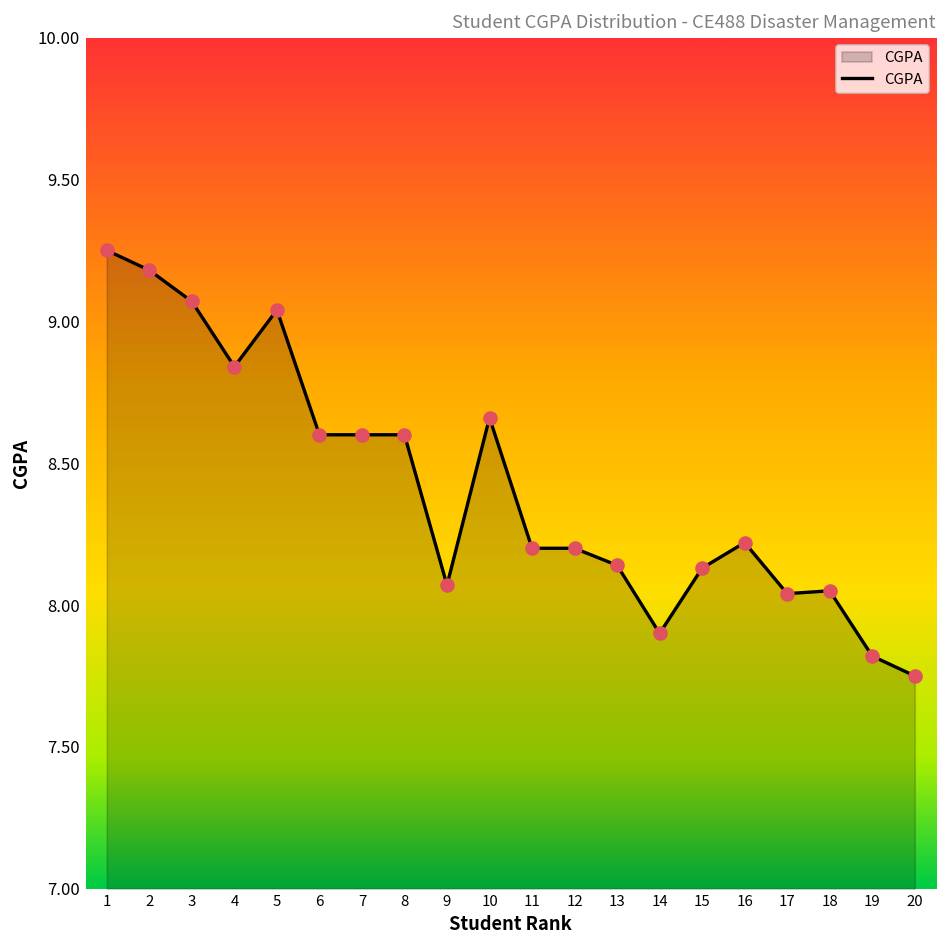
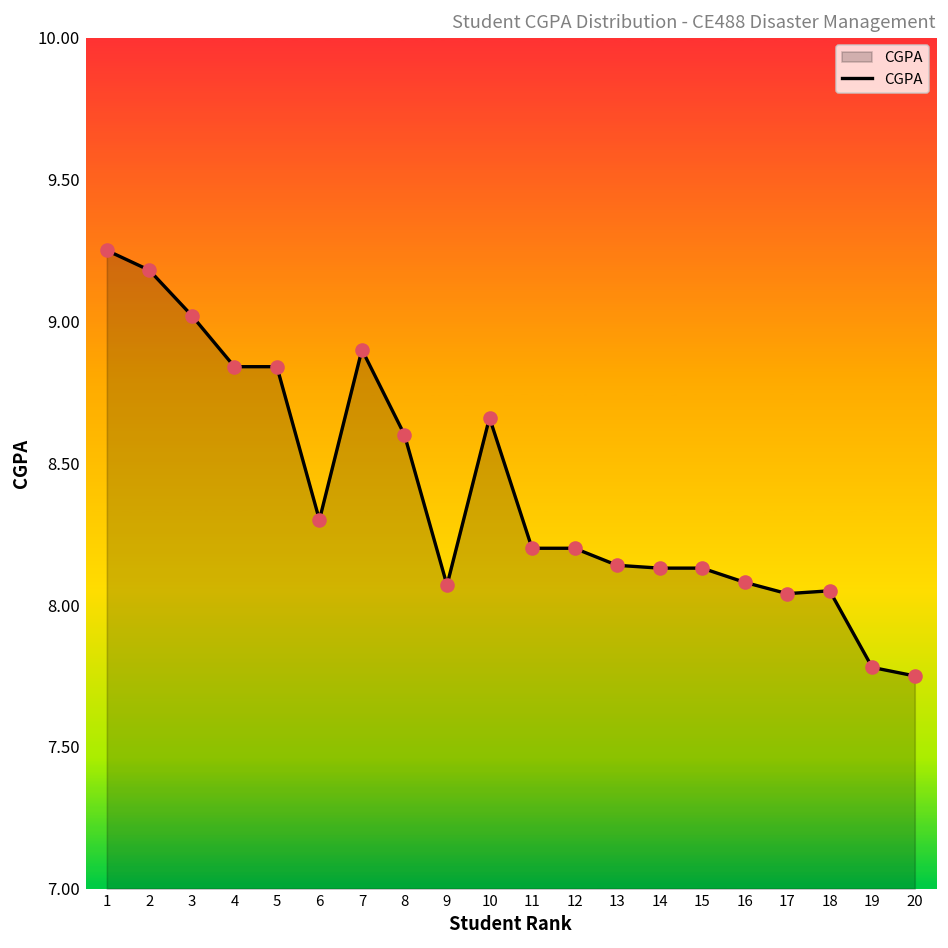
3: 9.07 -> 9.02
5: 9.04 -> 8.84
6: 8.6 -> 8.3
7: 8.6 -> 8.9
14: 7.90 -> 8.13
16: 8.22 -> 8.08
19: 7.82 -> 7.78
